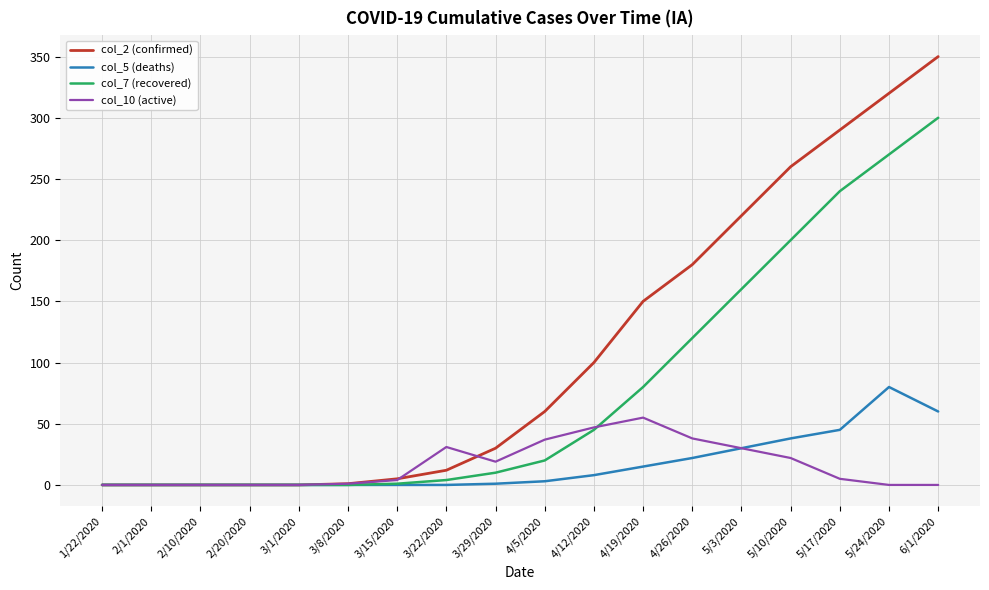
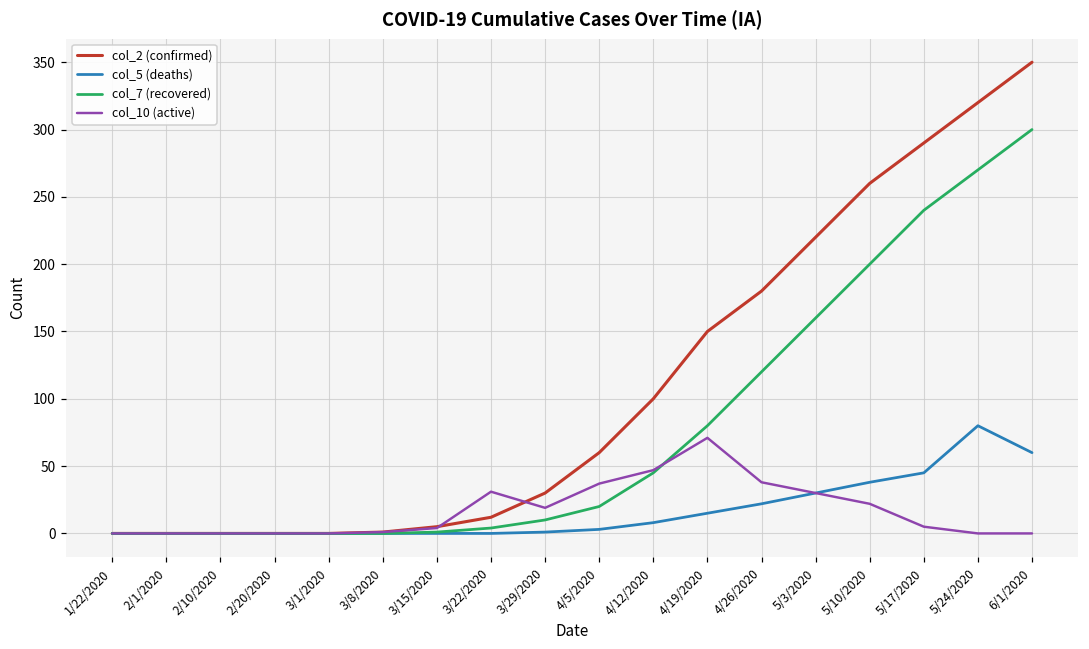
col_10 (active), 4/19/2020: 55 -> 71
